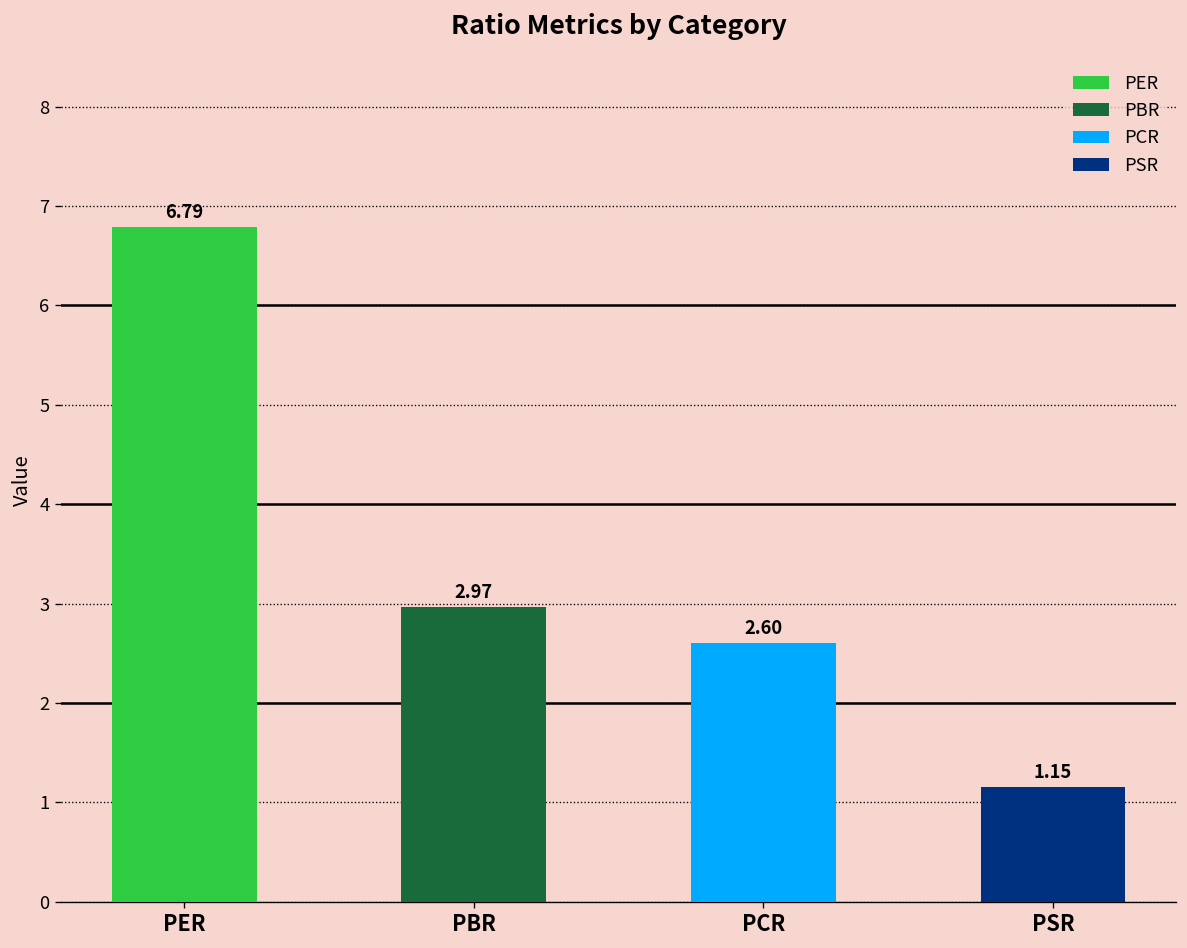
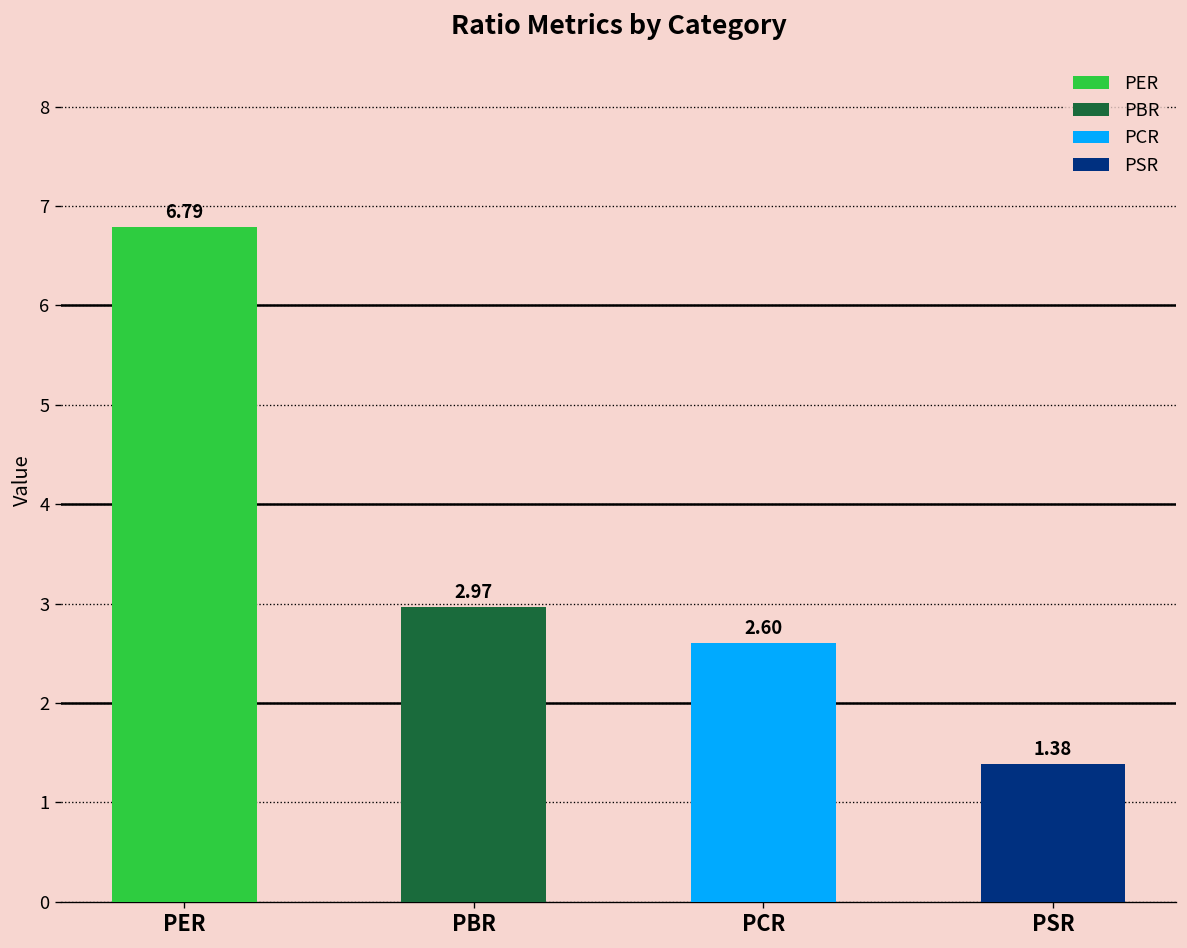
PSR: 1.15 -> 1.38
